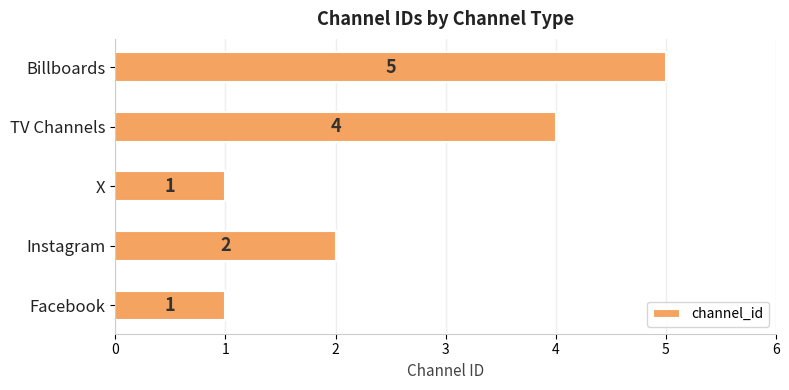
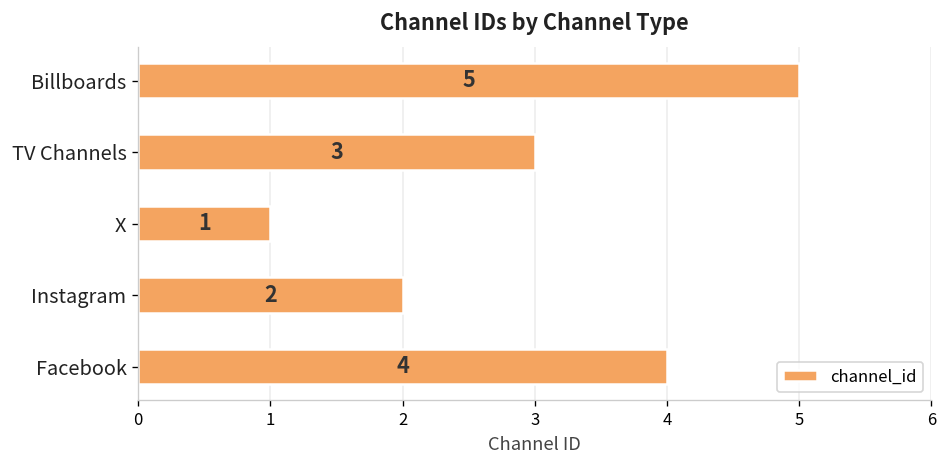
TV Channels: 4 -> 3
Facebook: 1 -> 4
